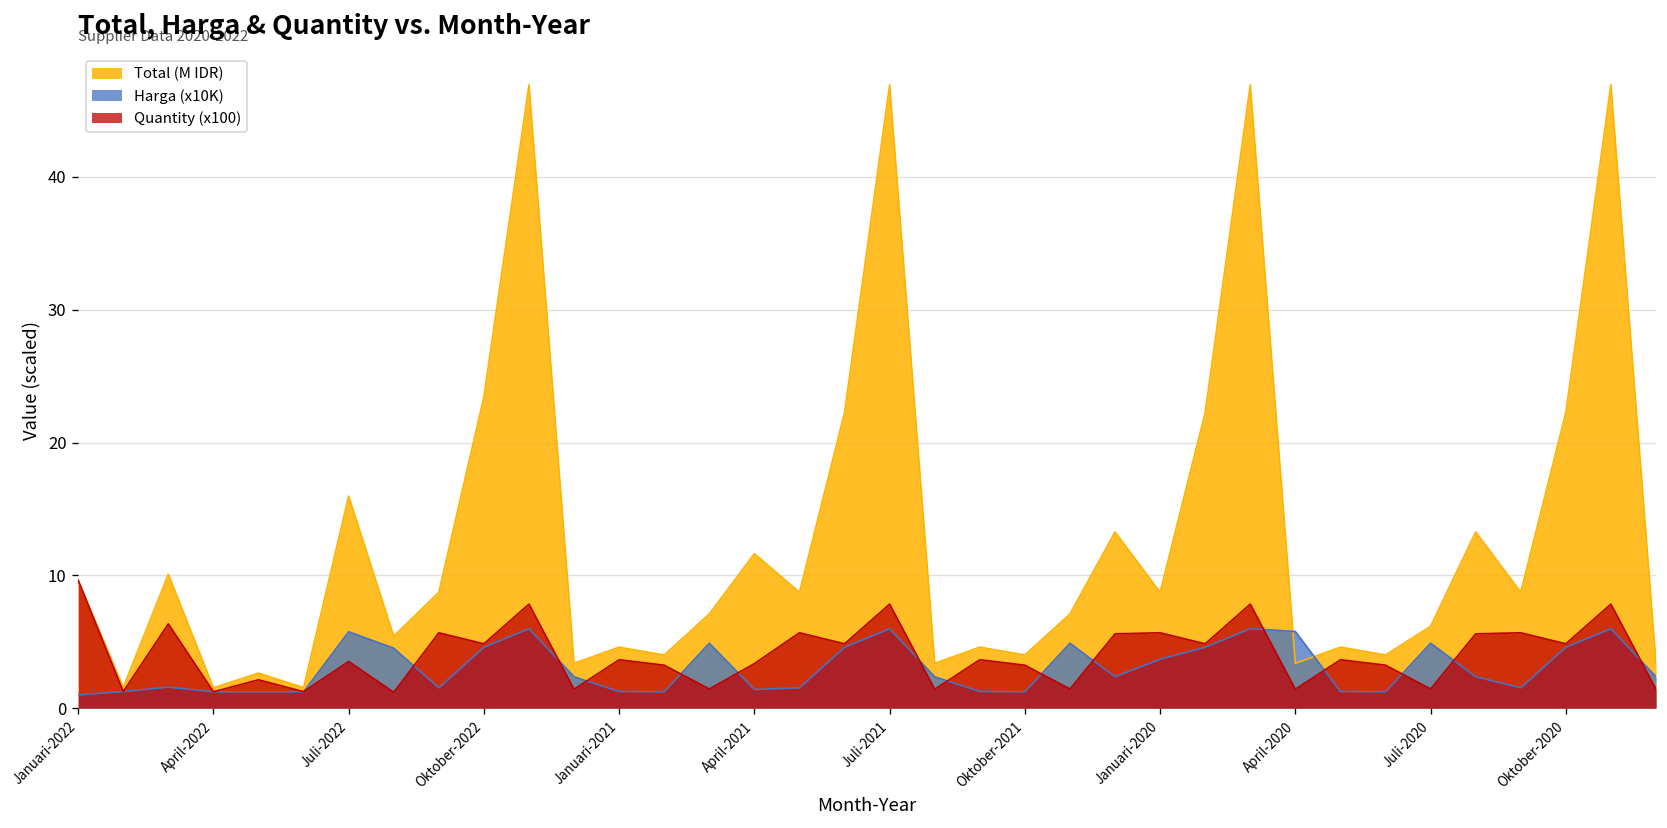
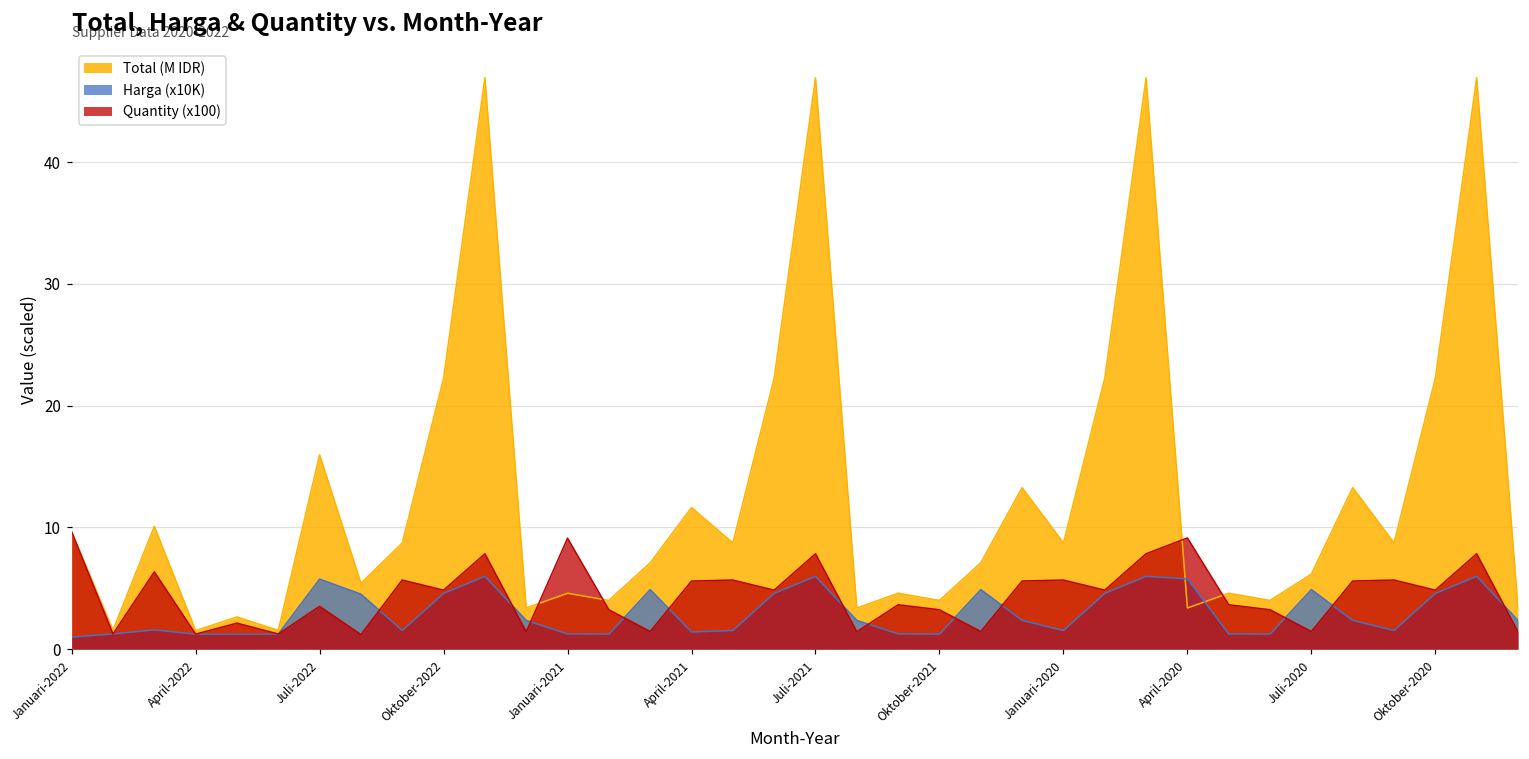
Total (M IDR), Oktober-2022: 23.5 -> 22.3
Quantity (x100), Januari-2021: 3.7 -> 9.1
Quantity (x100), April-2021: 3.4 -> 5.6
Harga (x10K), Januari-2020: 3.7 -> 1.5
Quantity (x100), April-2020: 1.4 -> 9.1
